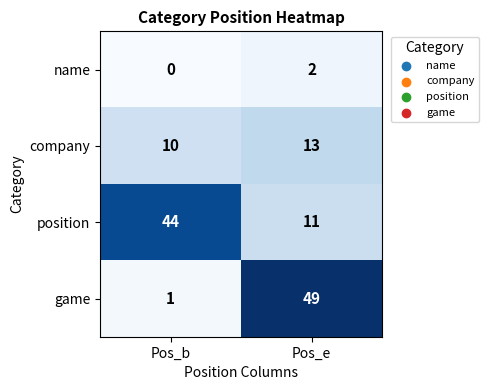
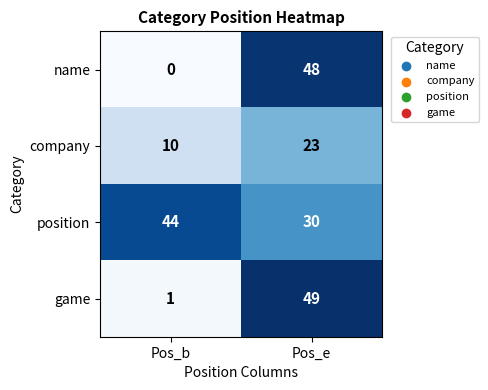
name, Pos_e: 2 -> 48
company, Pos_e: 13 -> 23
position, Pos_e: 11 -> 30
